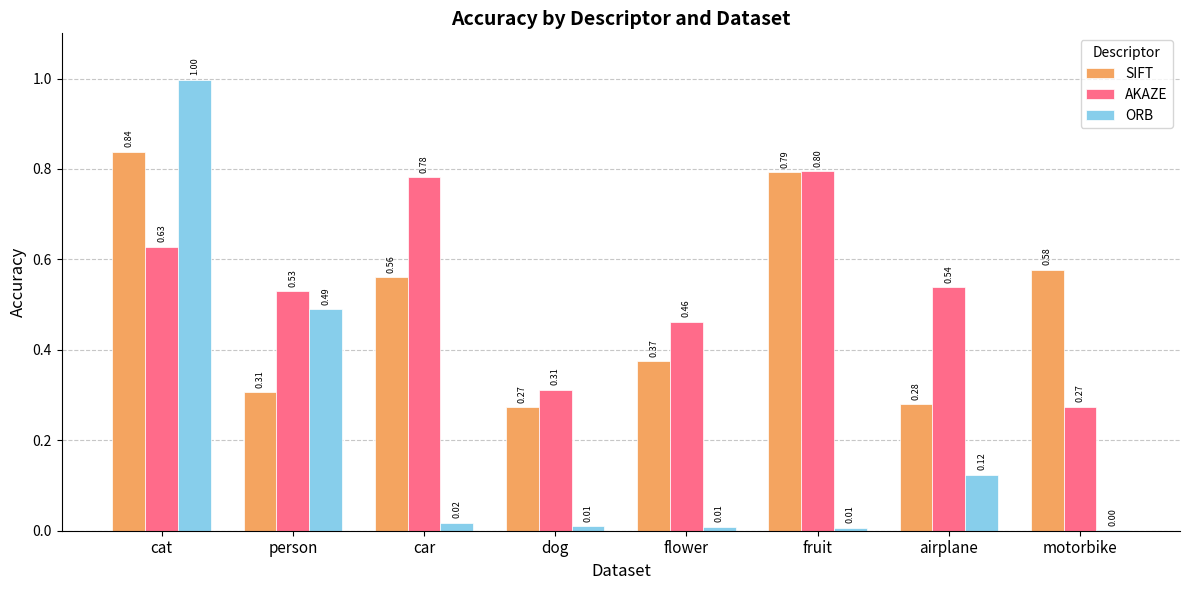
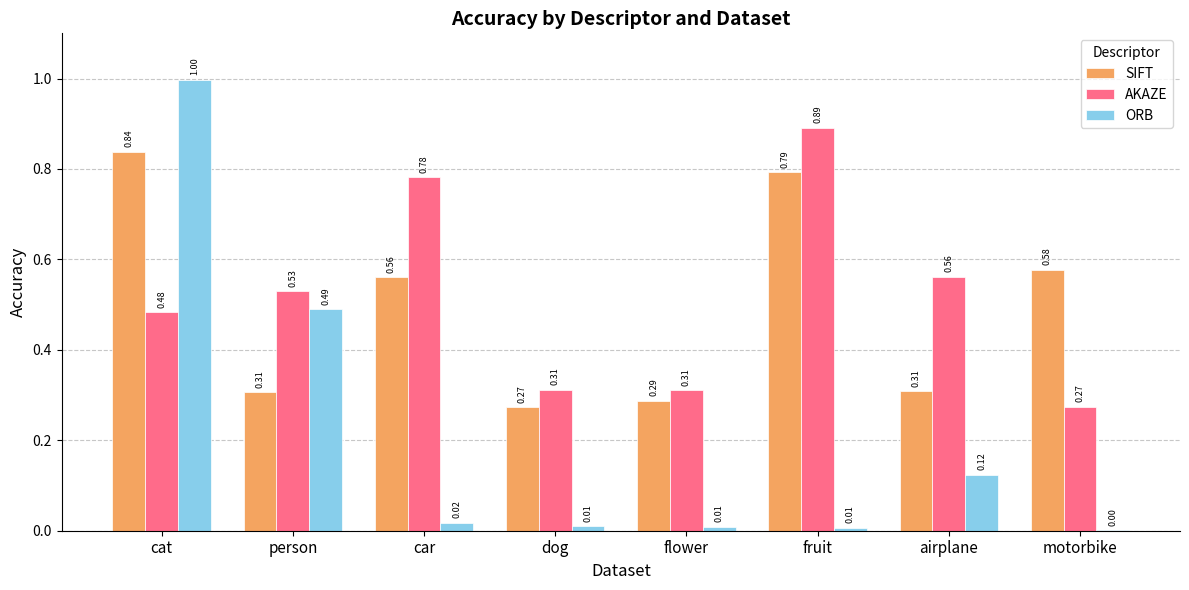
AKAZE, cat: 0.63 -> 0.48
SIFT, flower: 0.37 -> 0.29
AKAZE, flower: 0.46 -> 0.31
AKAZE, fruit: 0.80 -> 0.89
SIFT, airplane: 0.28 -> 0.31
AKAZE, airplane: 0.54 -> 0.56
